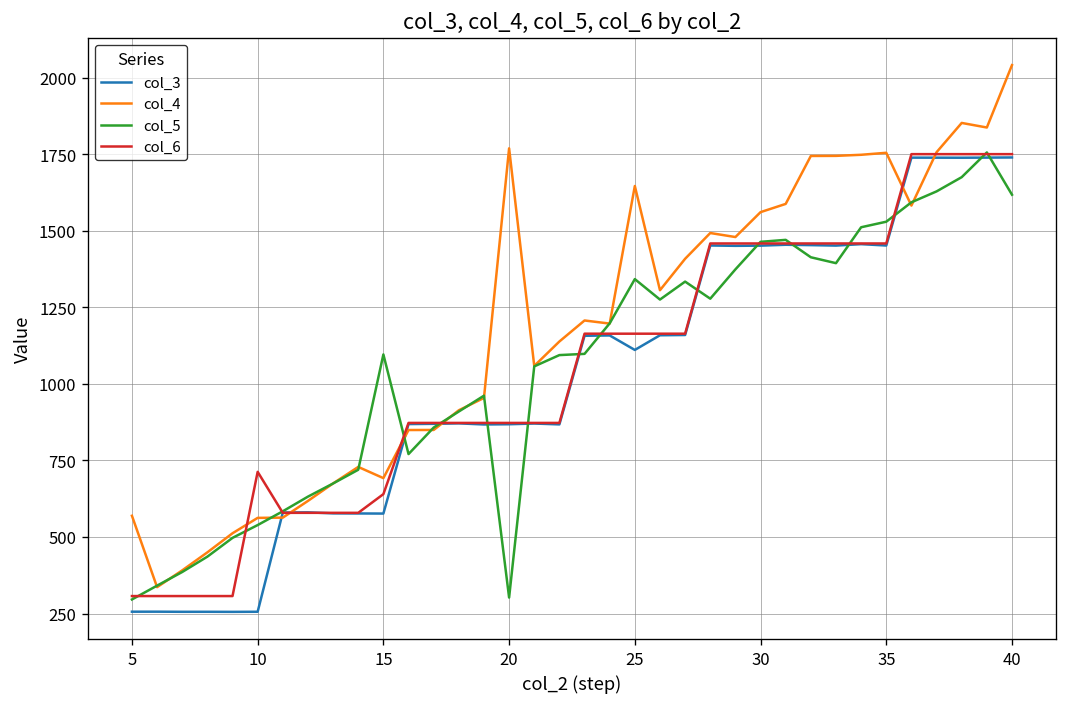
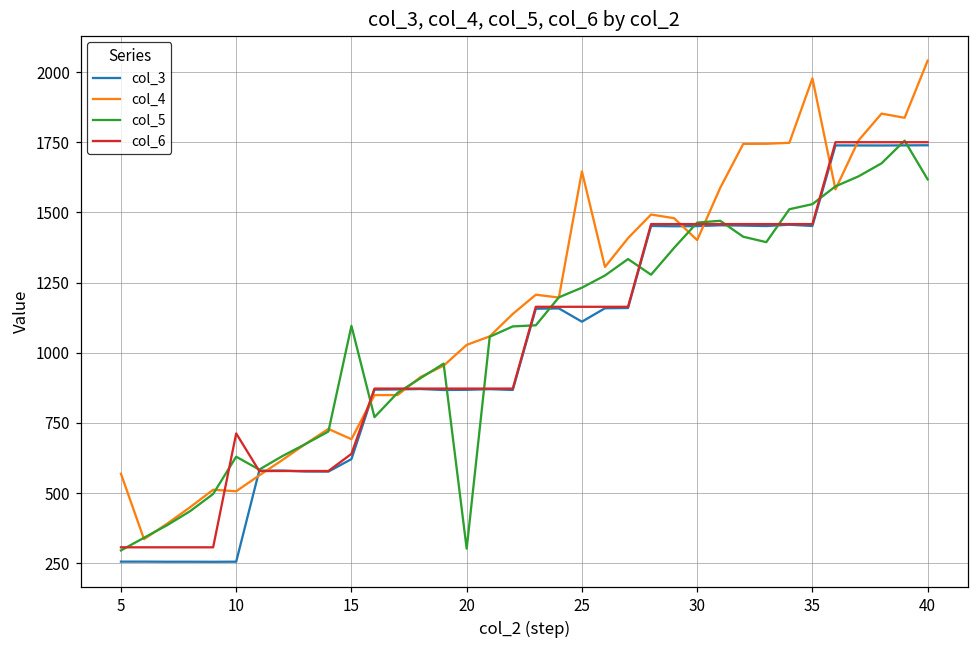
col_4, 10: 560 -> 510
col_5, 10: 540 -> 630
col_3, 15: 580 -> 620
col_4, 20: 1770 -> 1030
col_5, 25: 1340 -> 1230
col_4, 30: 1560 -> 1400
col_4, 35: 1750 -> 1980
